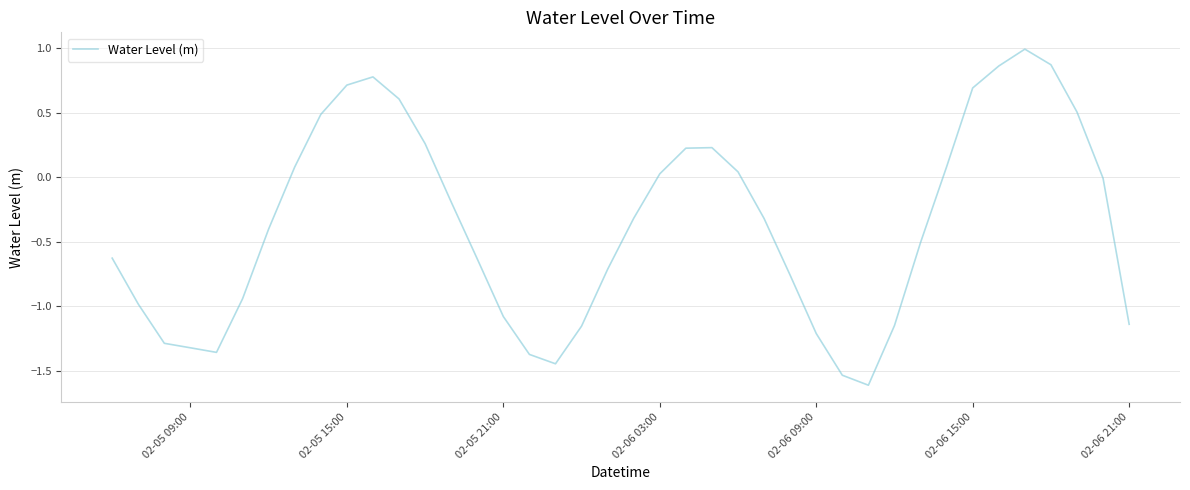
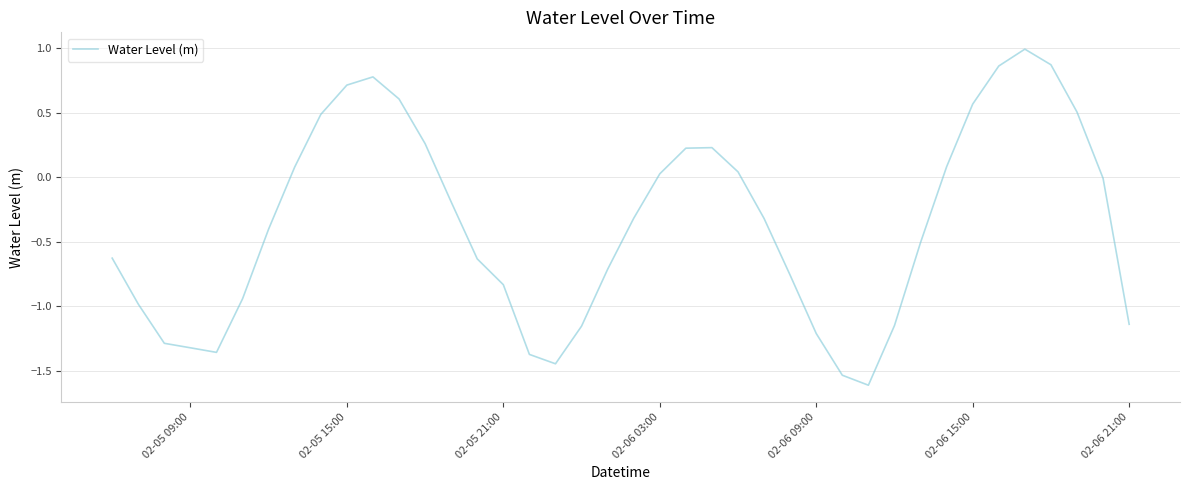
02-05 21:00: -1.08 -> -0.83
02-06 15:00: 0.69 -> 0.57
